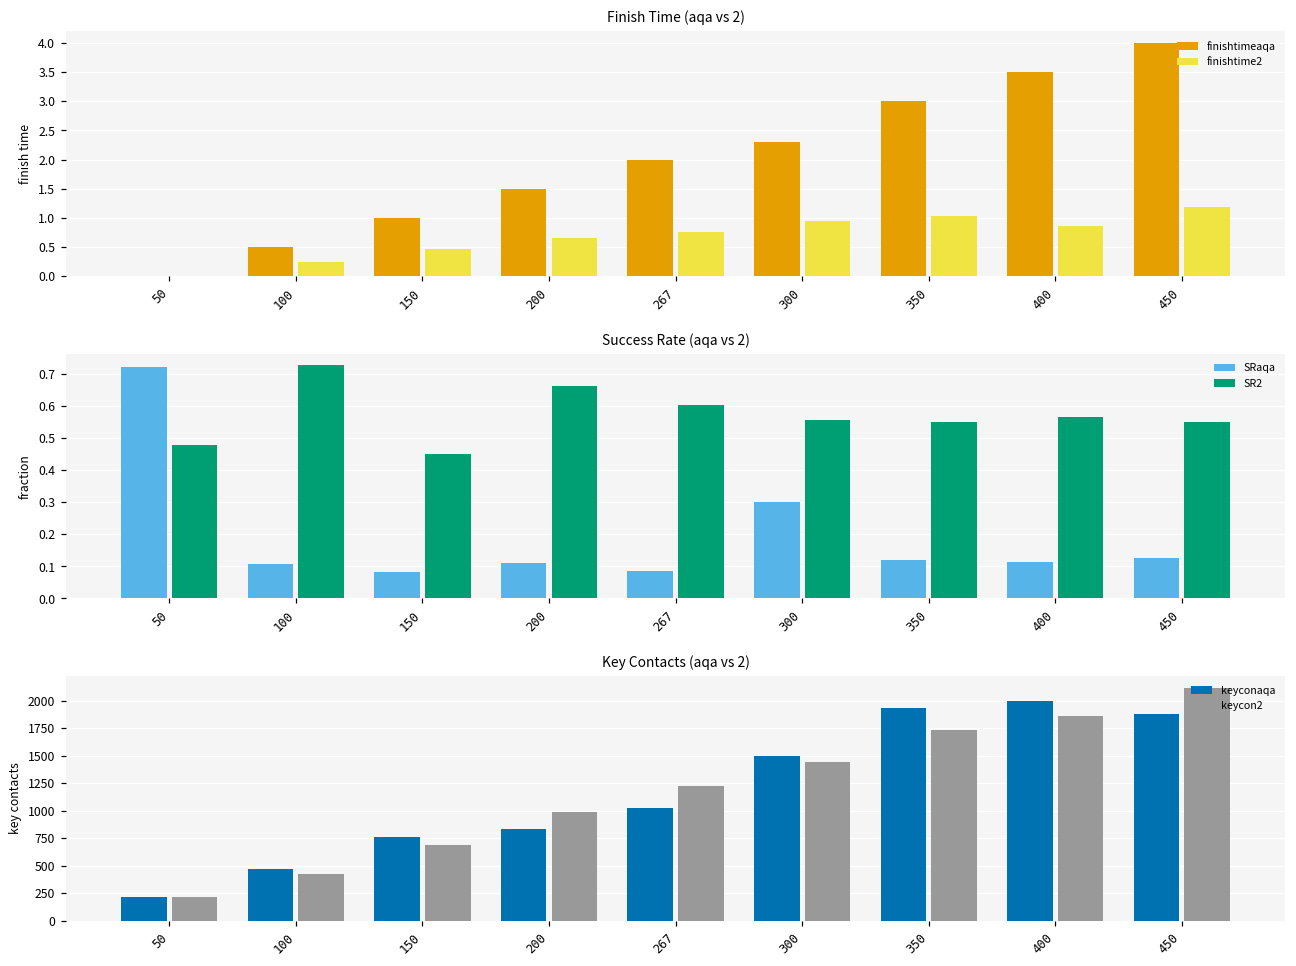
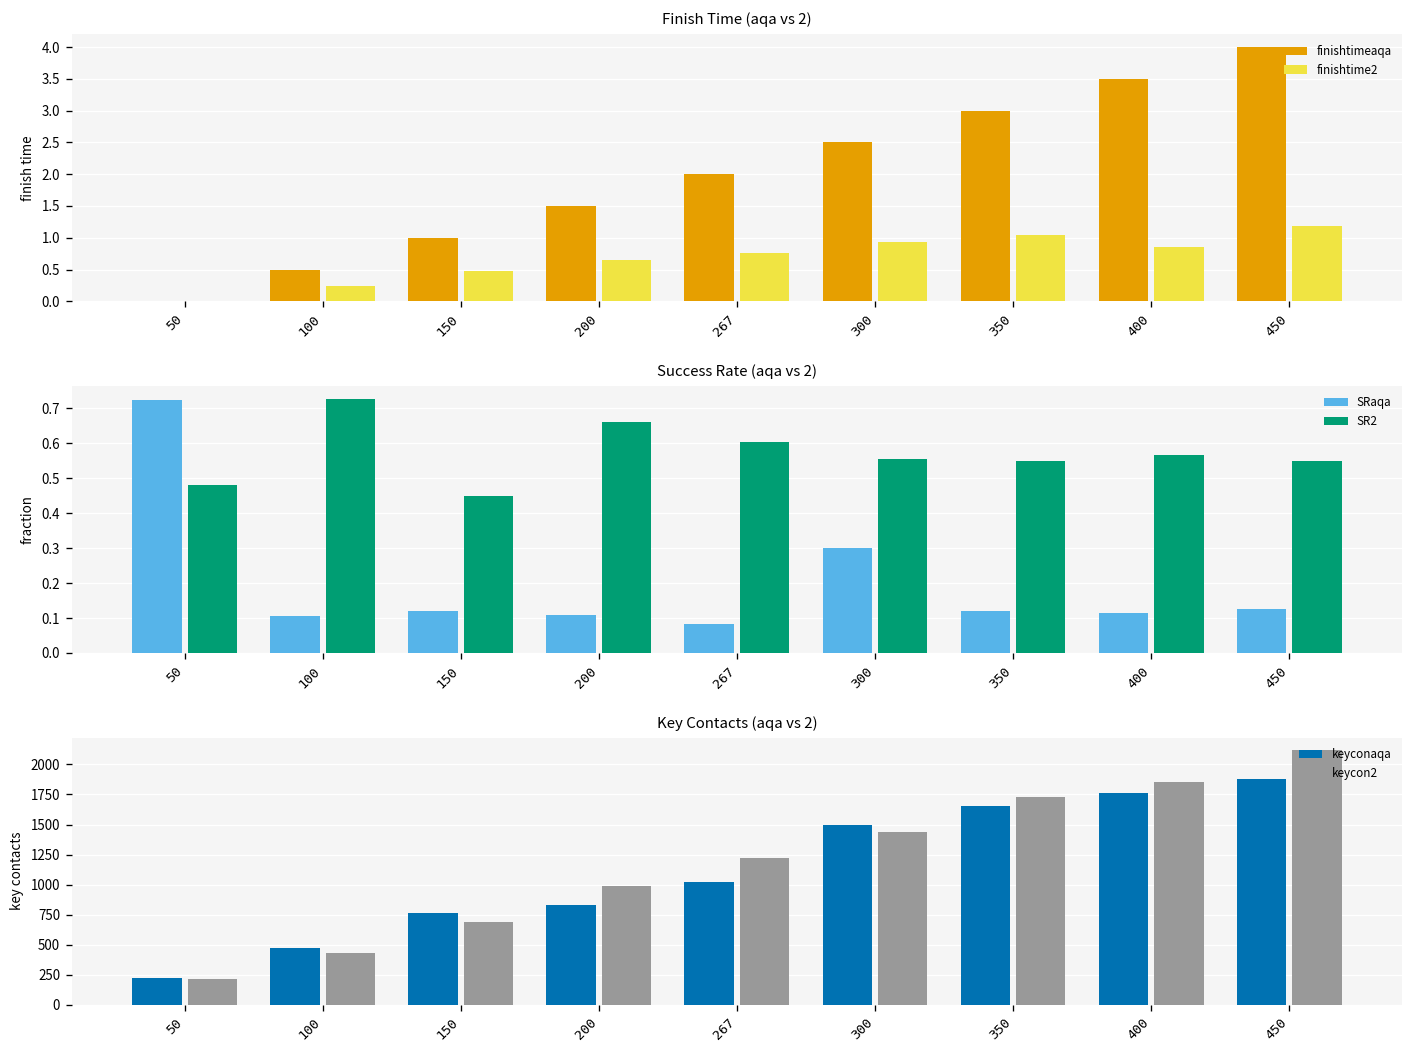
Finish Time (aqa vs 2), finishtimeaqa, 300: 2.3 -> 2.5
Success Rate (aqa vs 2), SRaqa, 150: 0.08 -> 0.12
Key Contacts (aqa vs 2), keyconaqa, 350: 1930 -> 1660
Key Contacts (aqa vs 2), keyconaqa, 400: 1990 -> 1760
